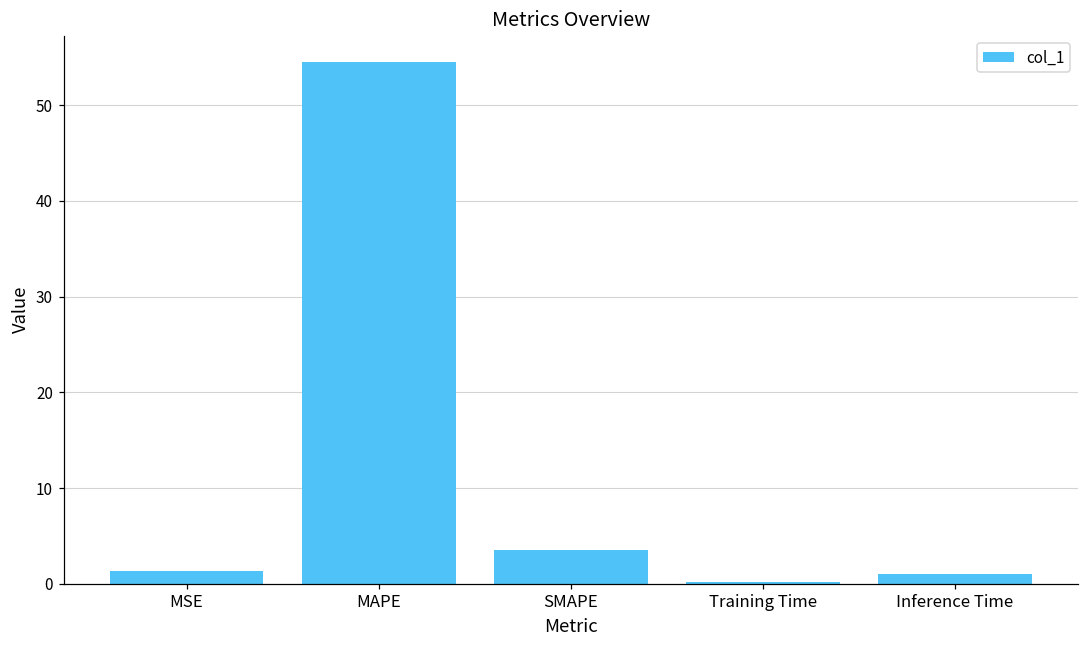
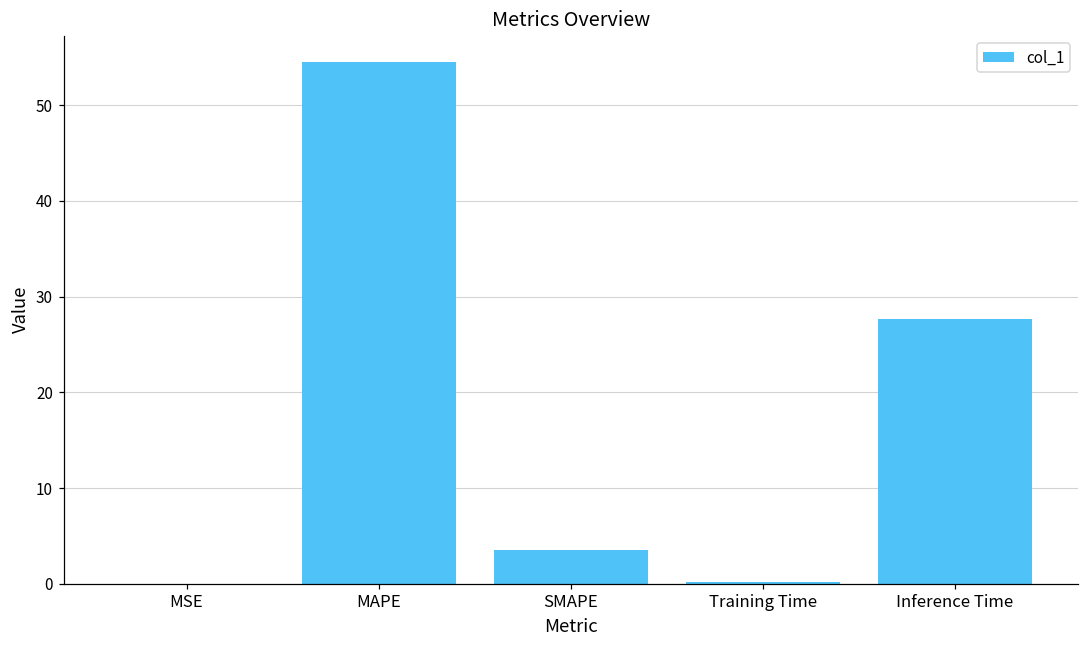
MSE: 1 -> 0
Inference Time: 1 -> 28
